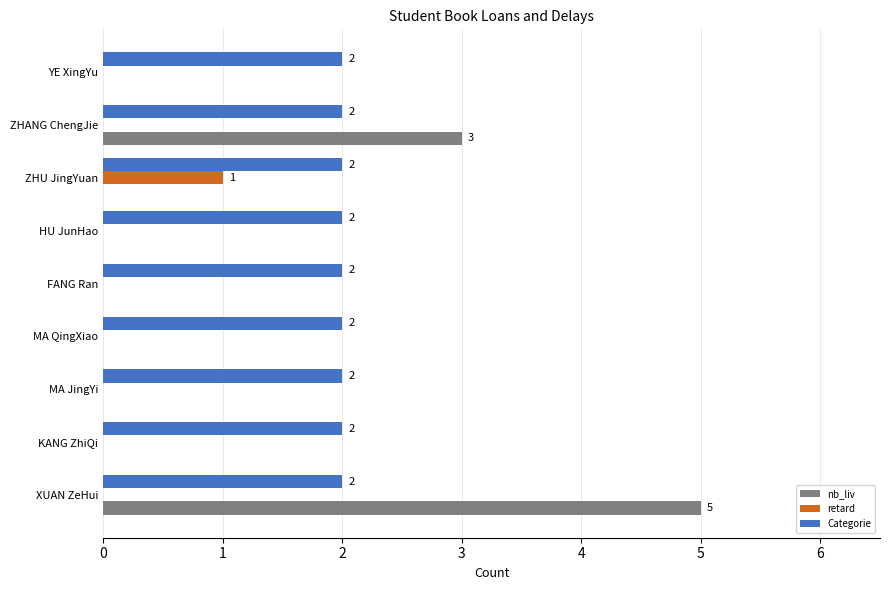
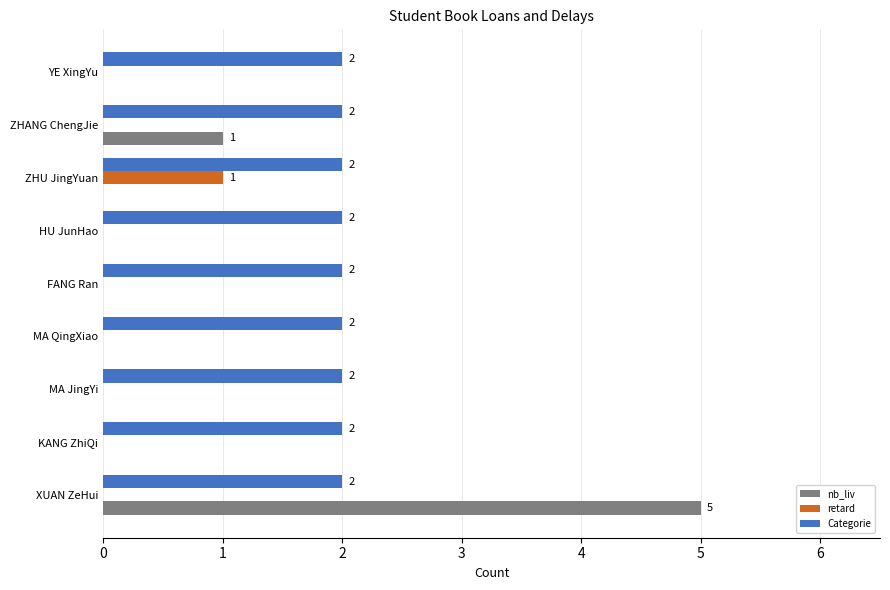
nb_liv, ZHANG ChengJie: 3 -> 1
